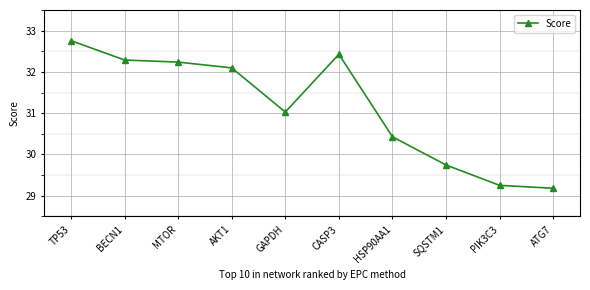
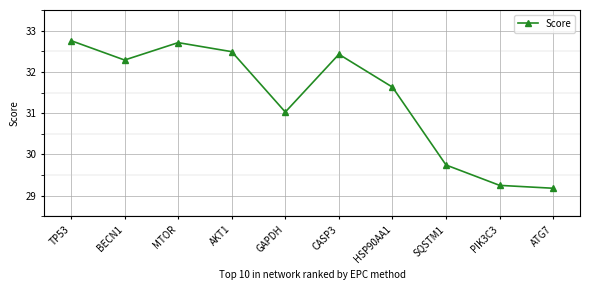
MTOR: 32.2 -> 32.7
AKT1: 32.1 -> 32.5
HSP90AA1: 30.4 -> 31.6
